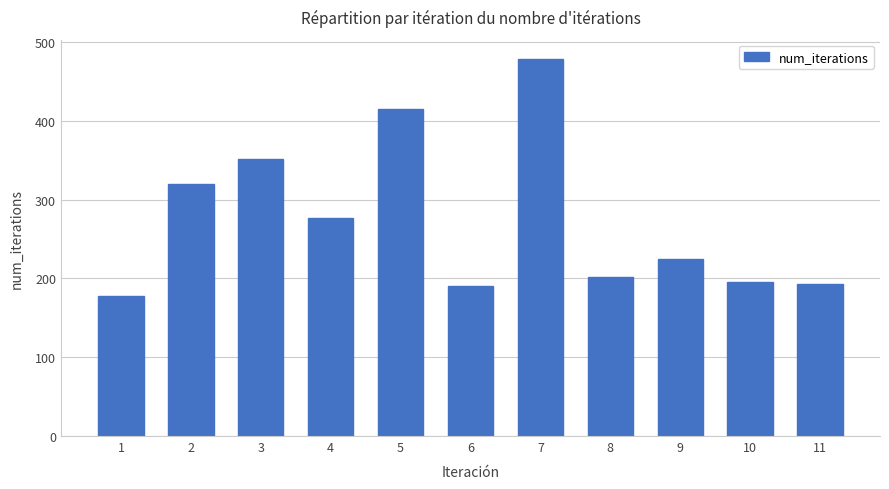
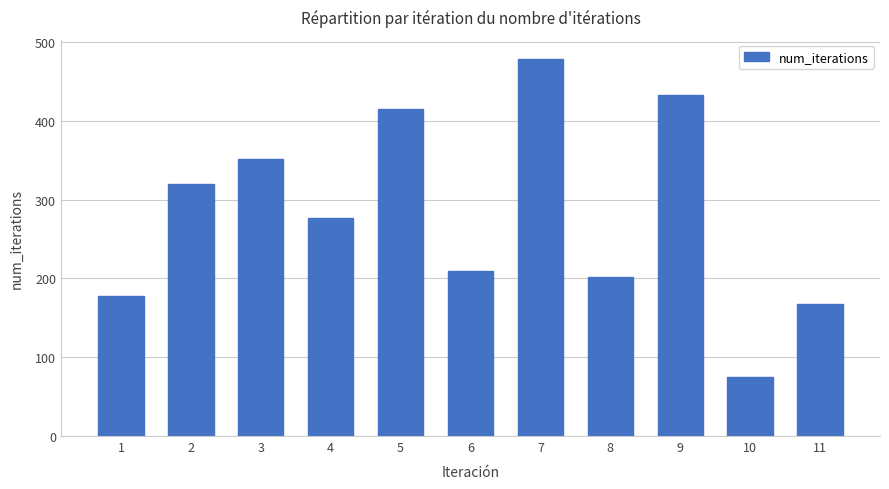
6: 190 -> 210
9: 230 -> 430
10: 200 -> 80
11: 190 -> 170
